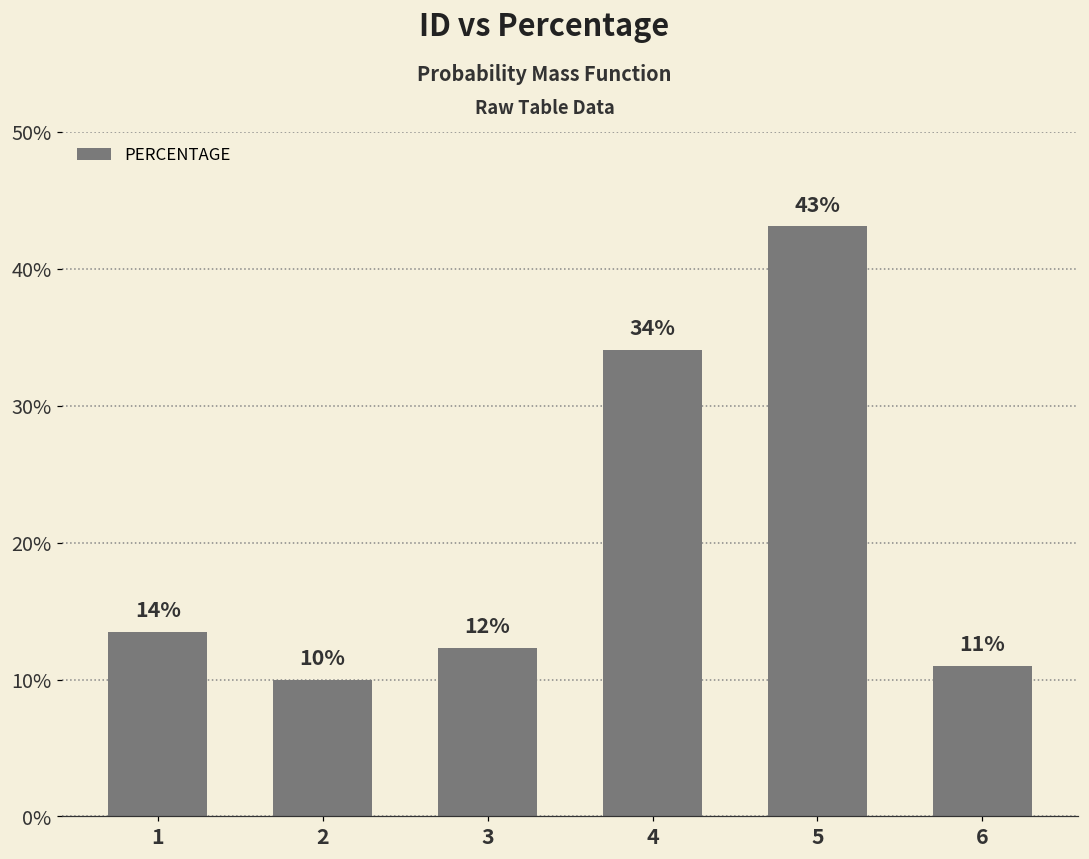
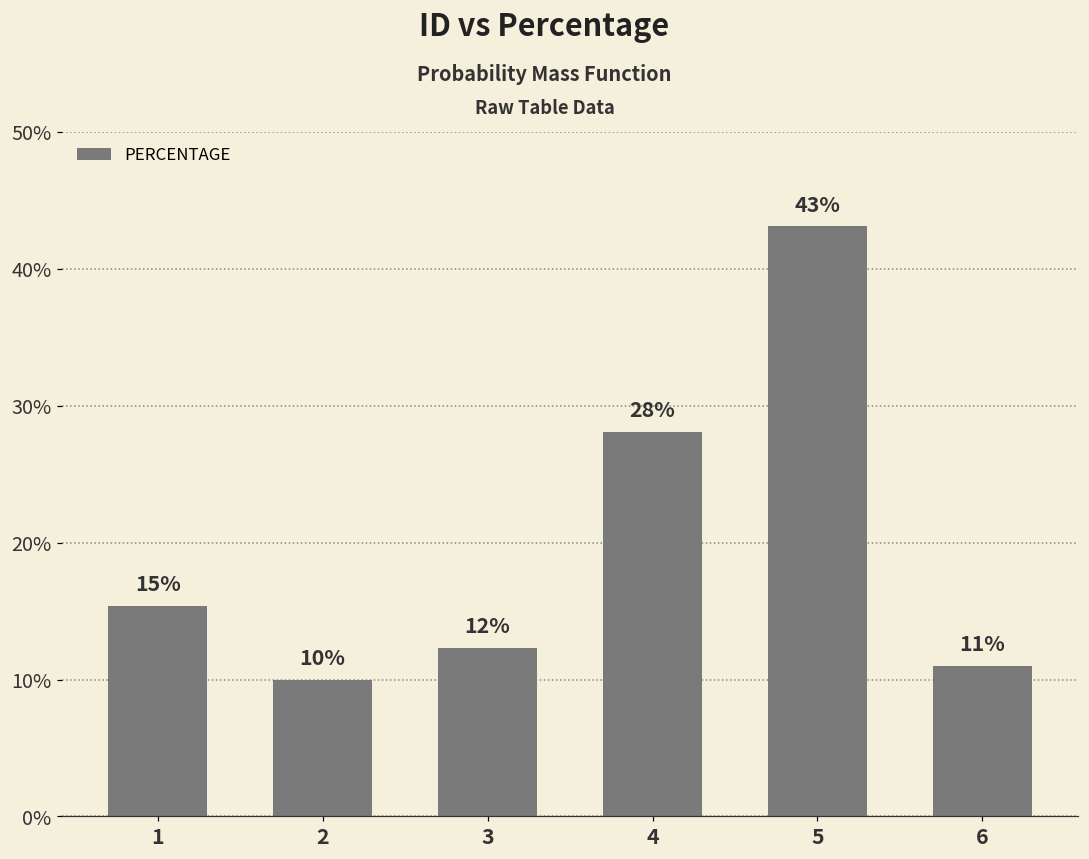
1: 14% -> 15%
4: 34% -> 28%
